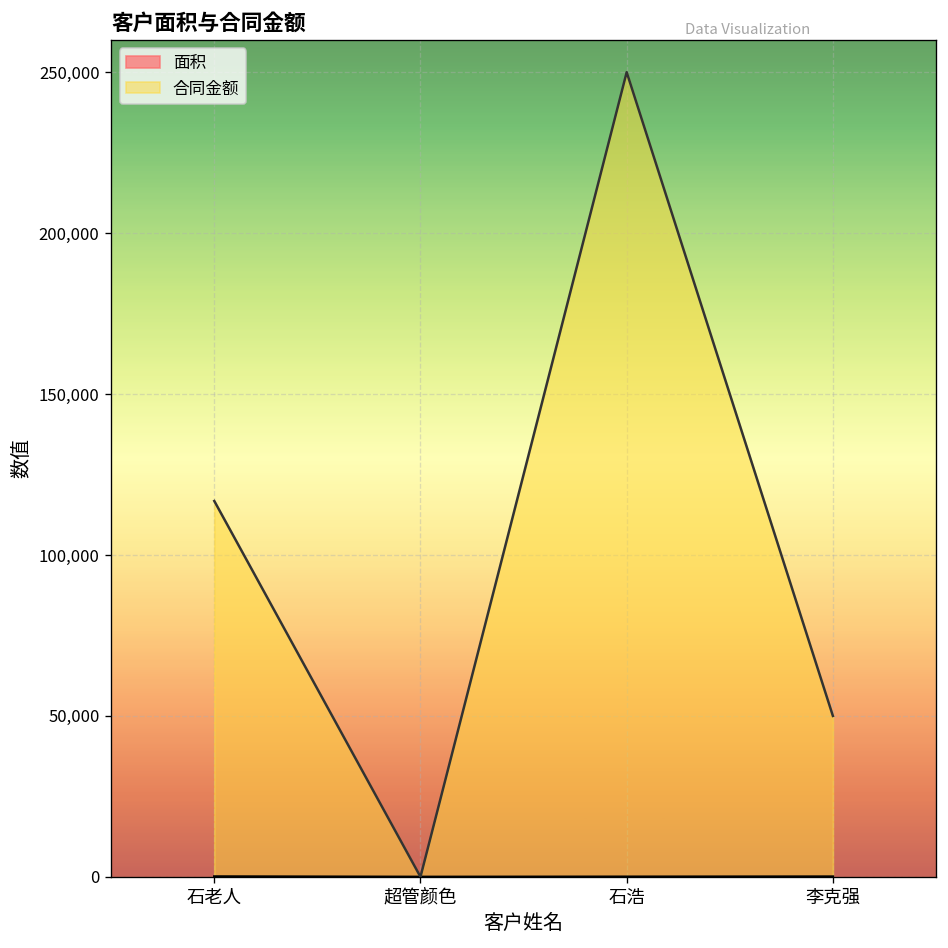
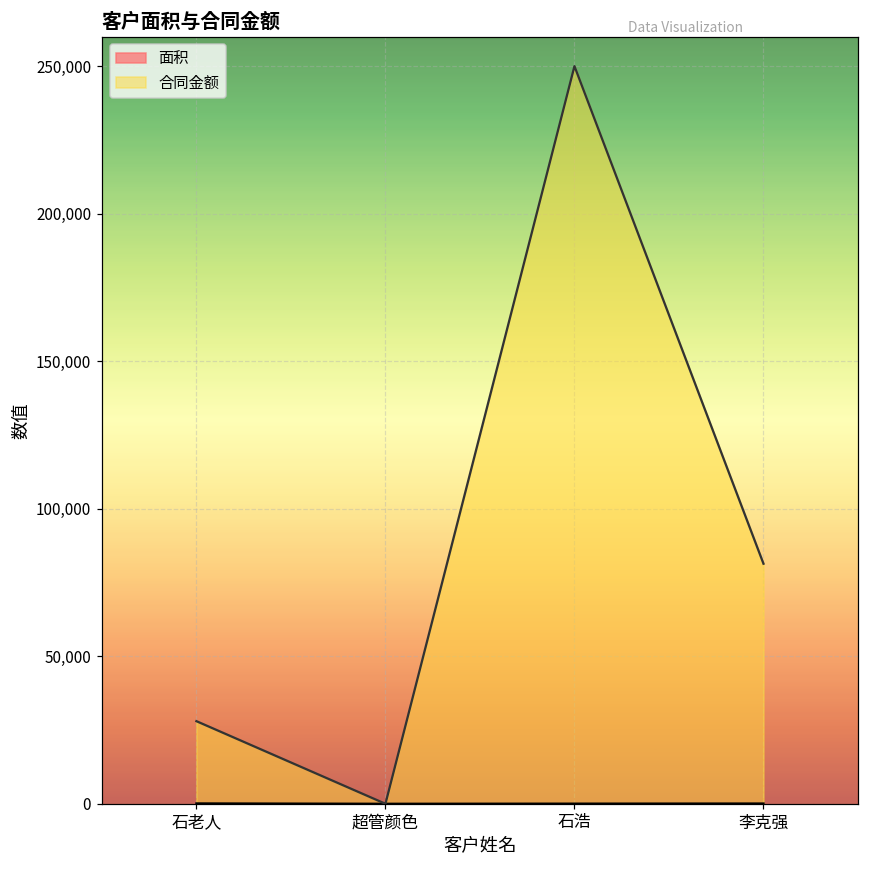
合同金额, 石老人: 117,000 -> 28,000
合同金额, 李克强: 50,000 -> 81,000
